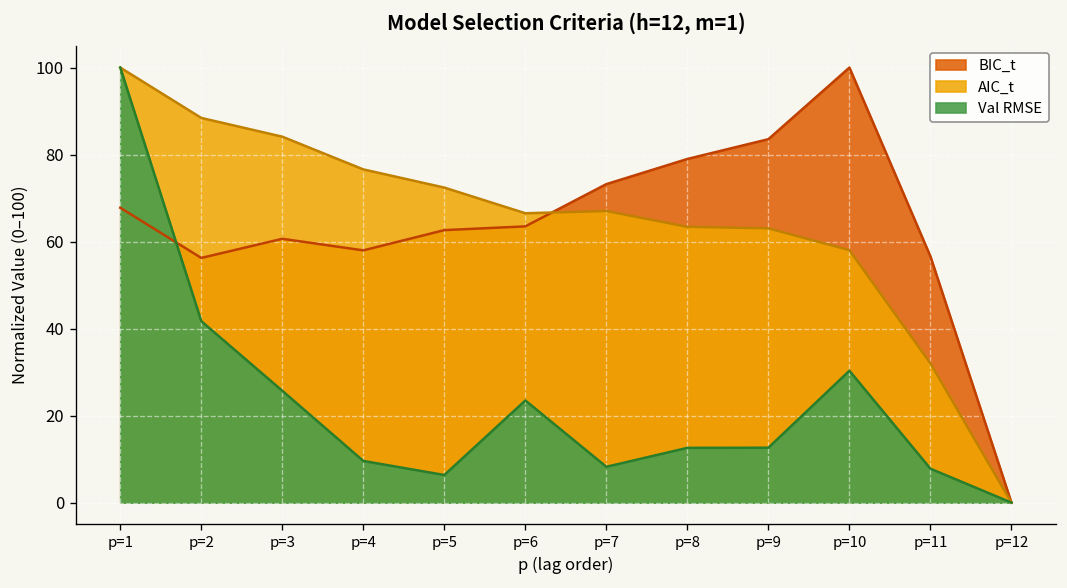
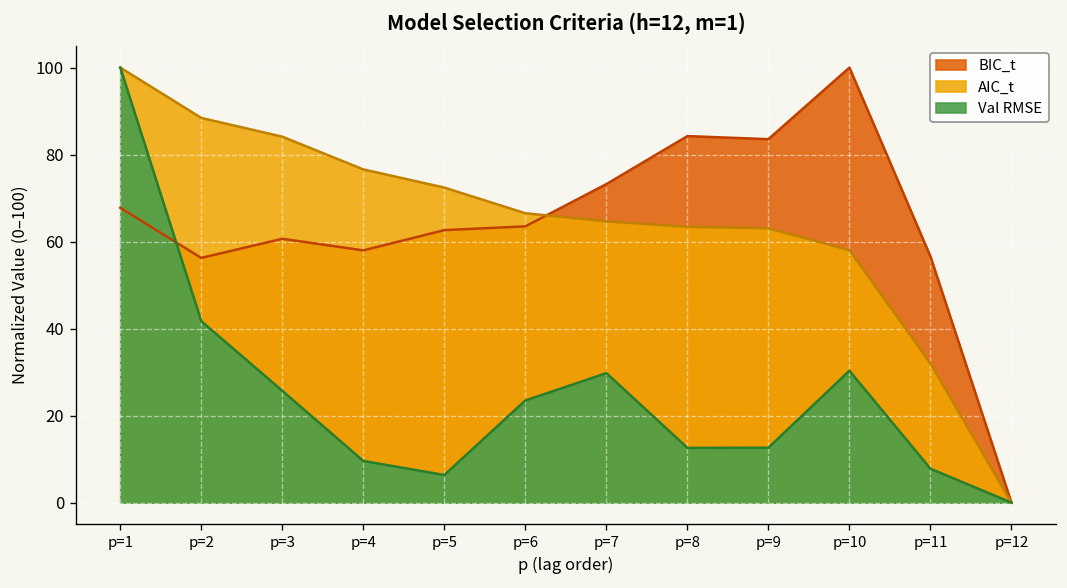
AIC_t, p=7: 67 -> 65
Val RMSE, p=7: 8 -> 30
BIC_t, p=8: 79 -> 84
